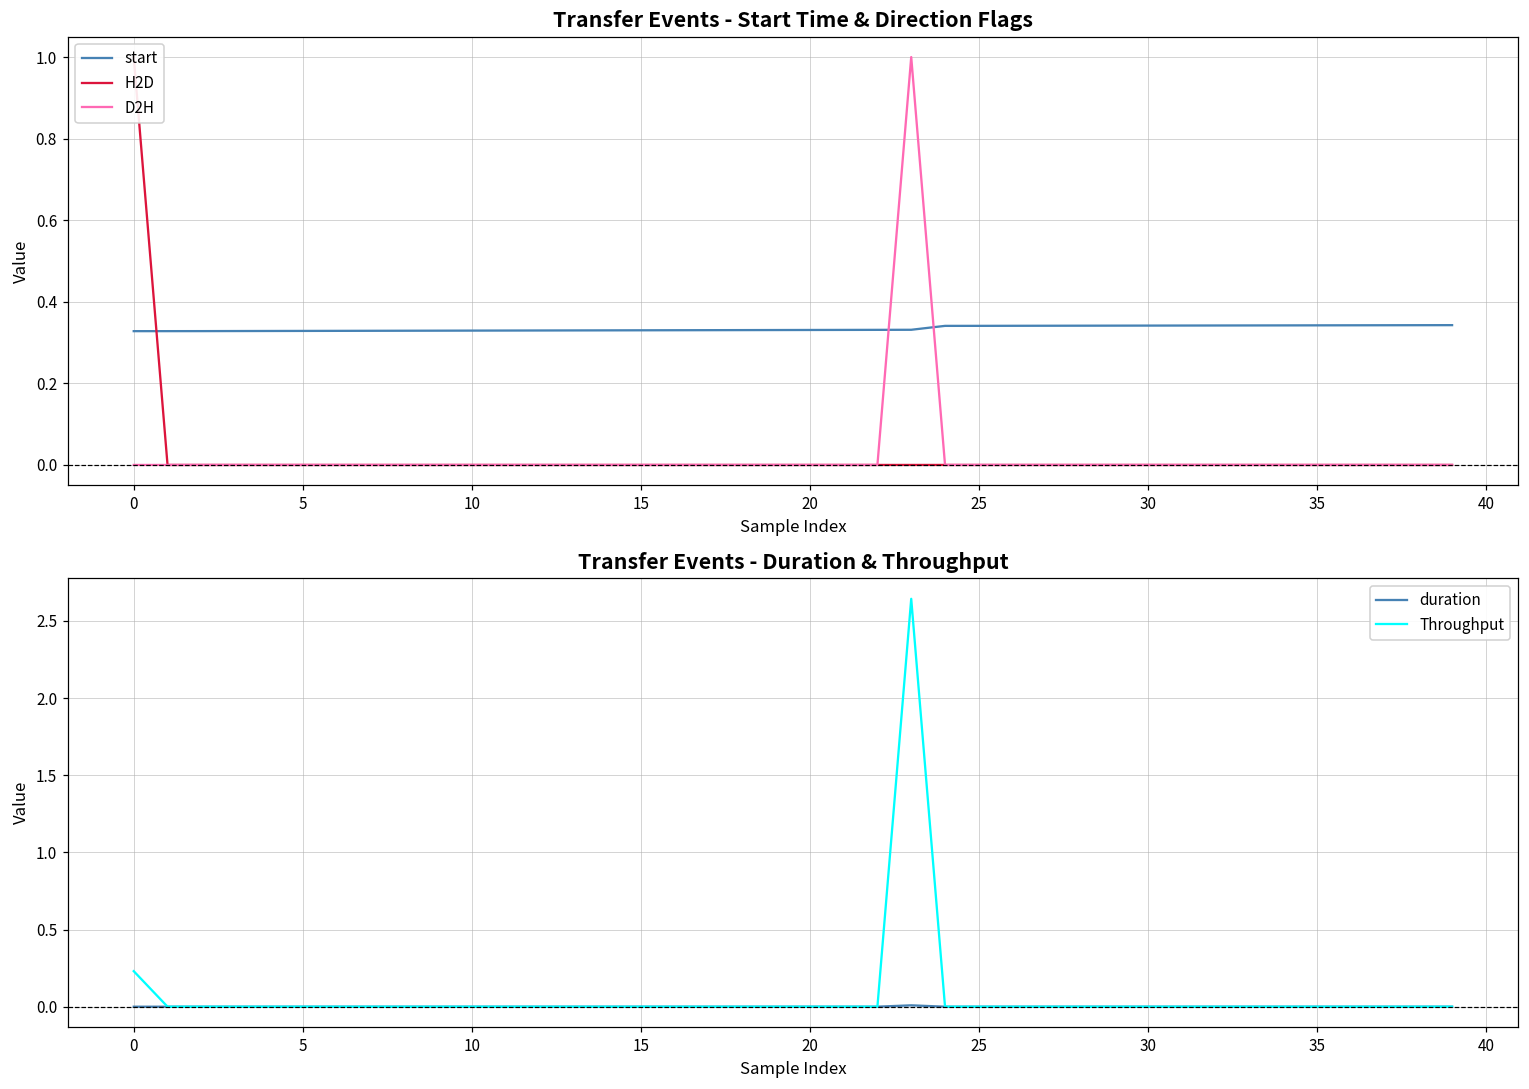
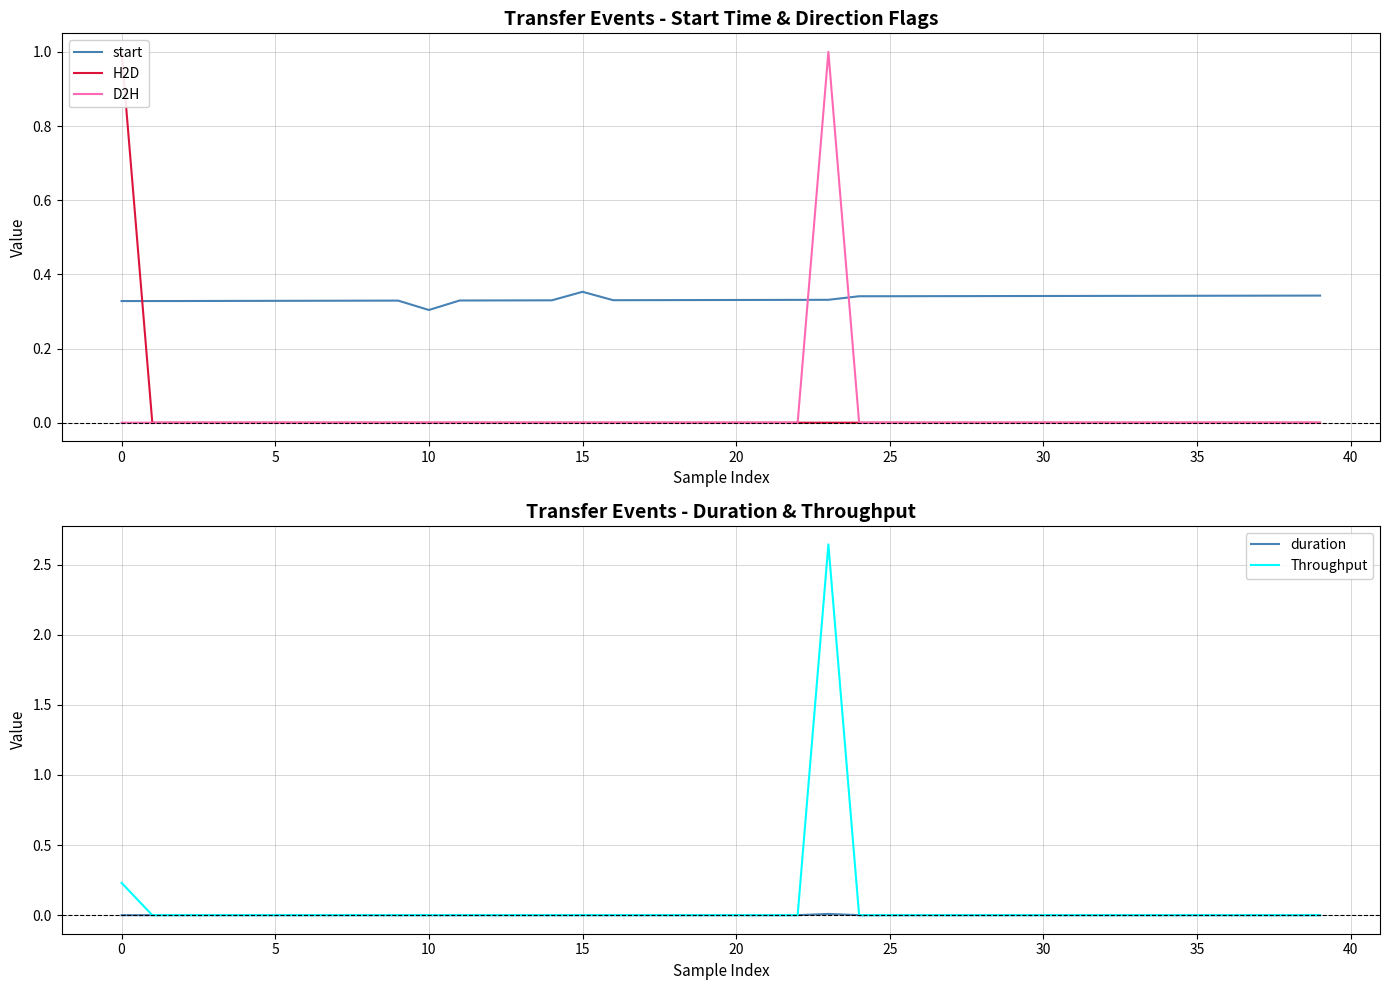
Transfer Events - Start Time & Direction Flags, start, 10: 0.33 -> 0.30
Transfer Events - Start Time & Direction Flags, start, 15: 0.33 -> 0.35
